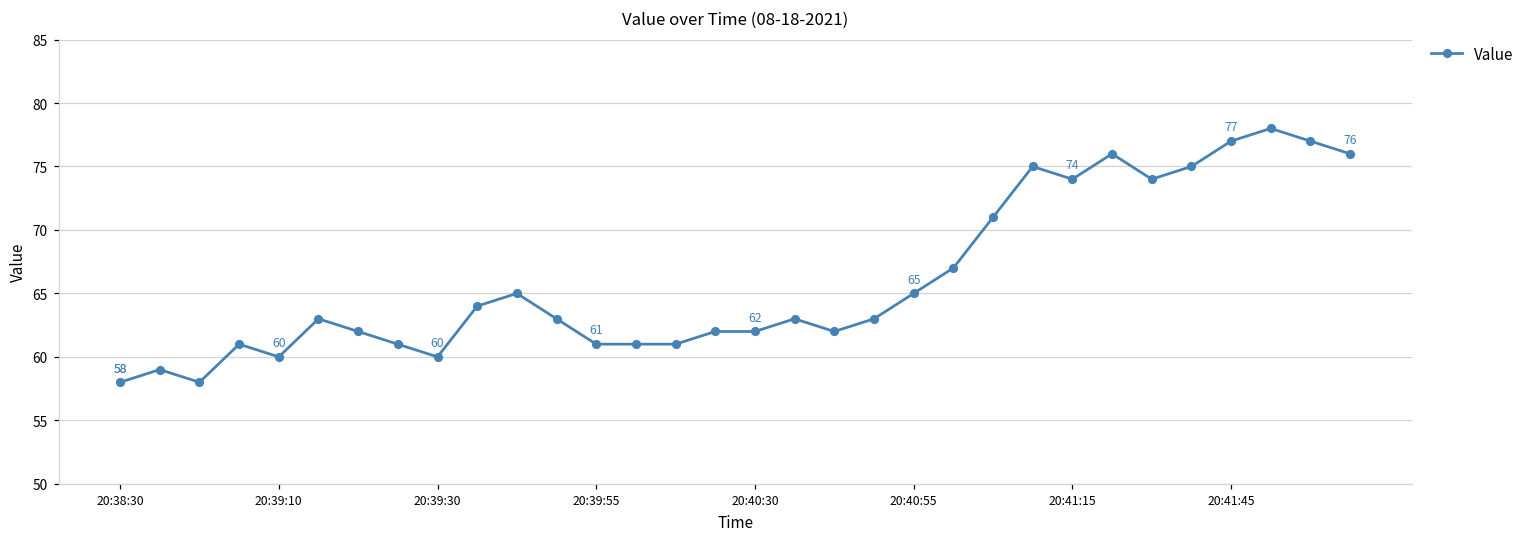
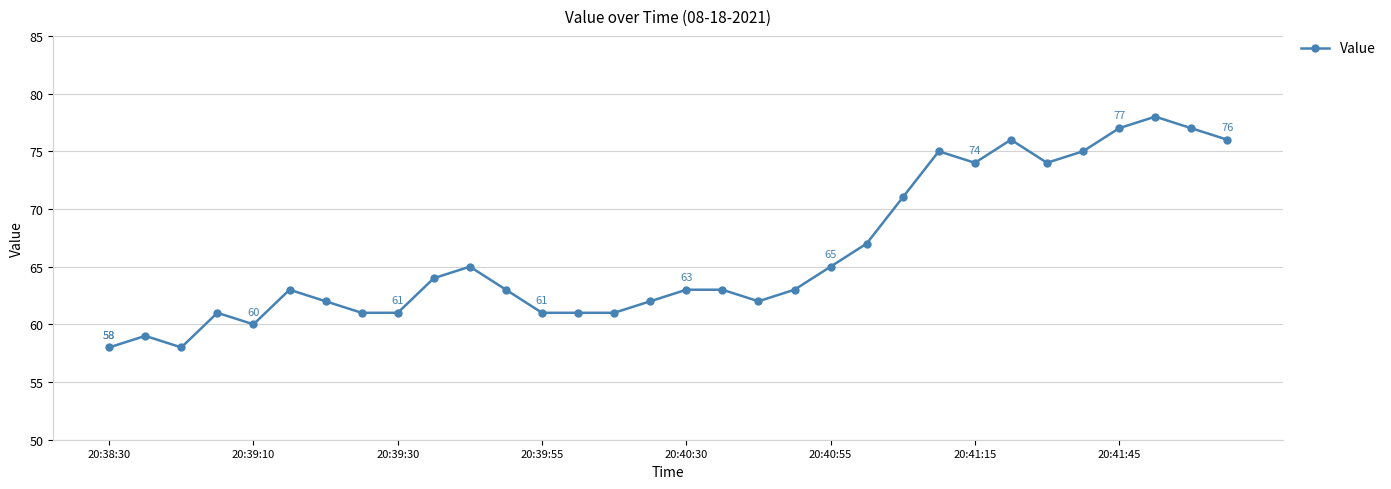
20:39:30: 60 -> 61
20:40:30: 62 -> 63
